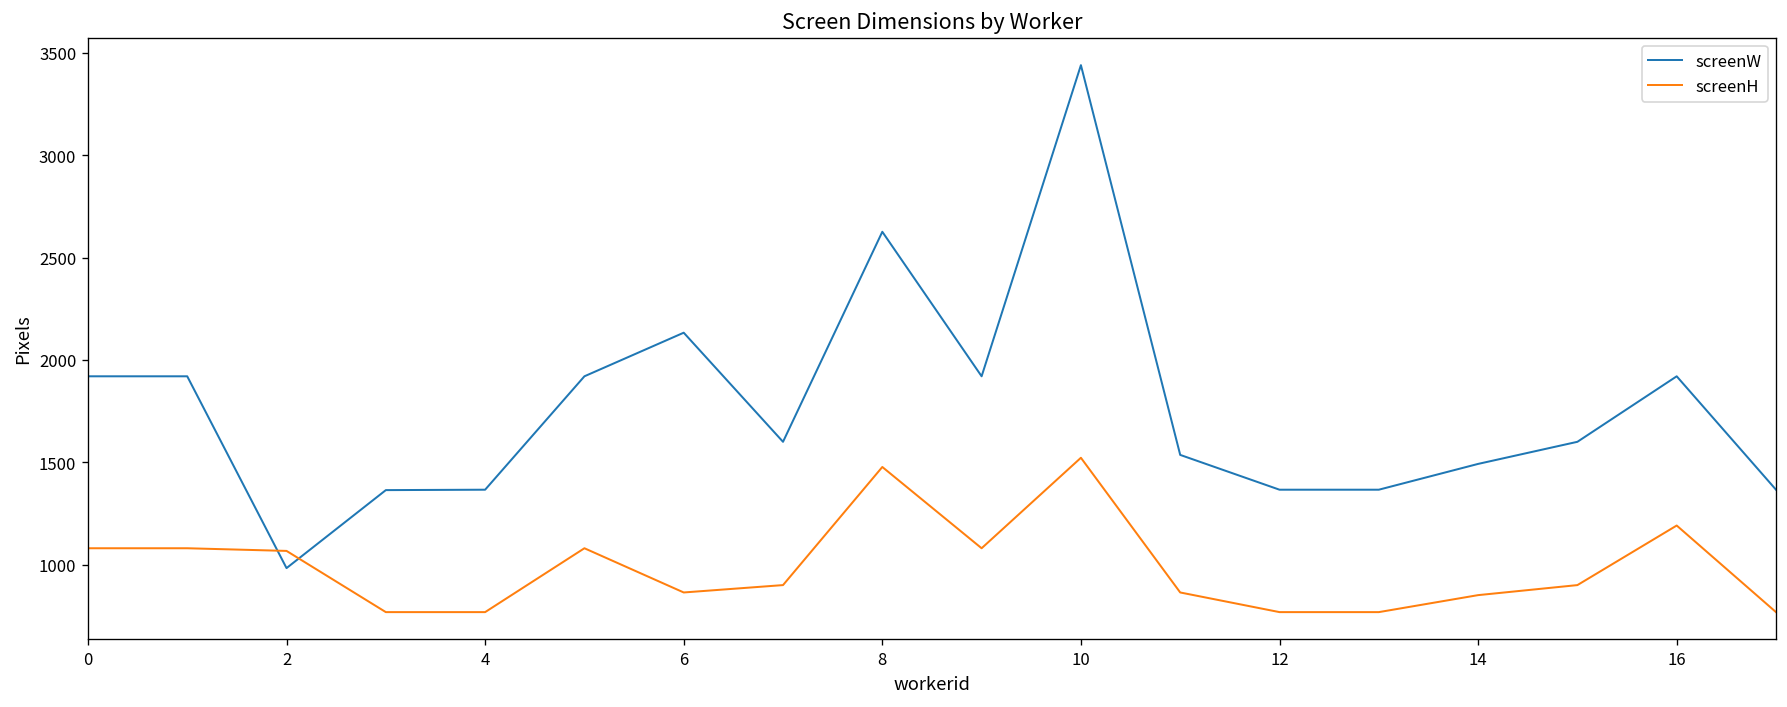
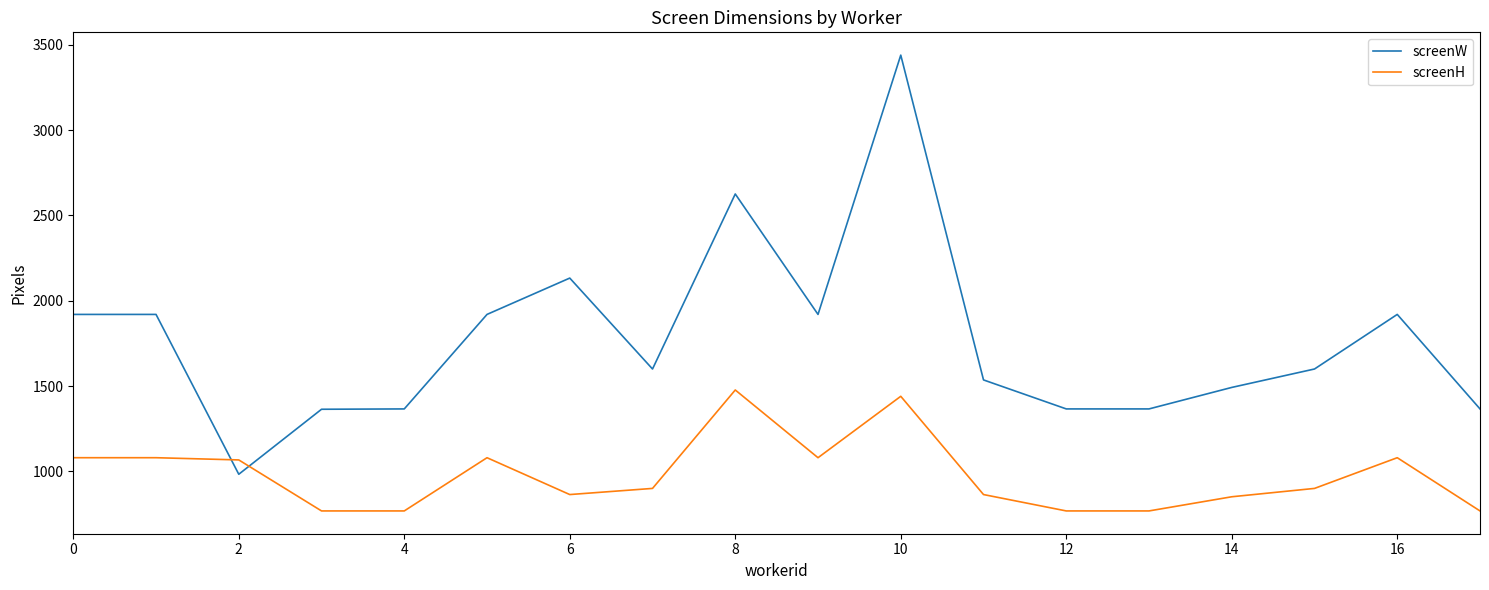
screenH, 10: 1520 -> 1440
screenH, 16: 1190 -> 1080
